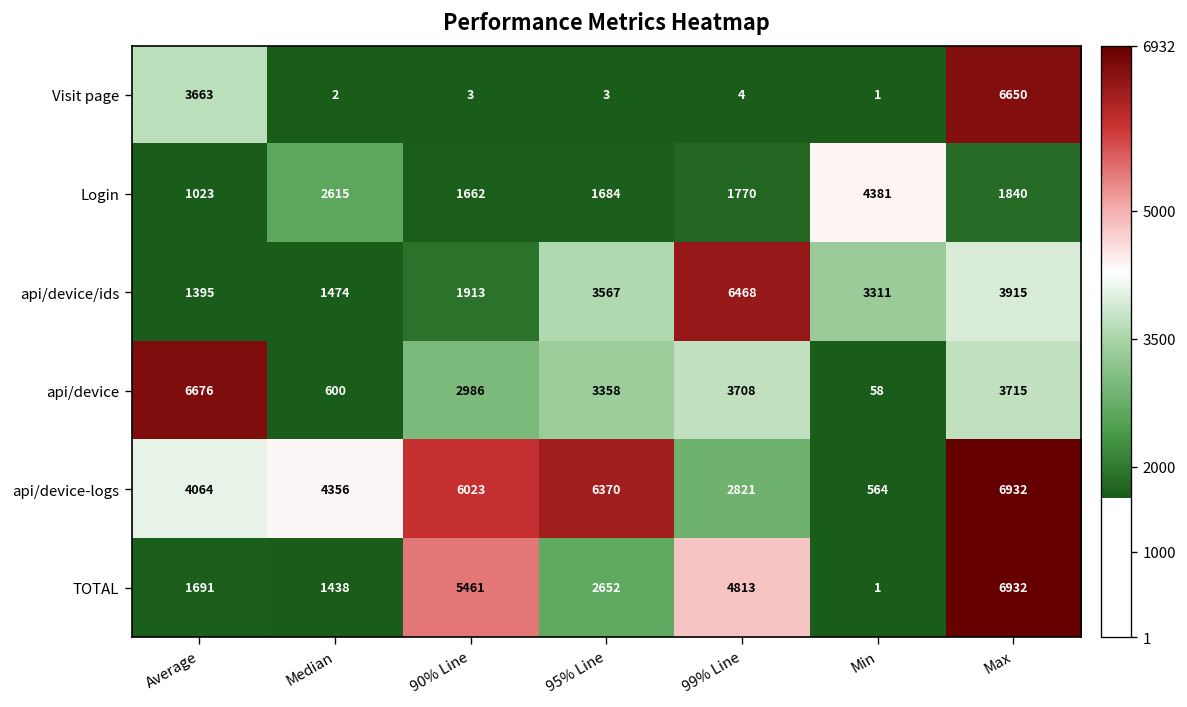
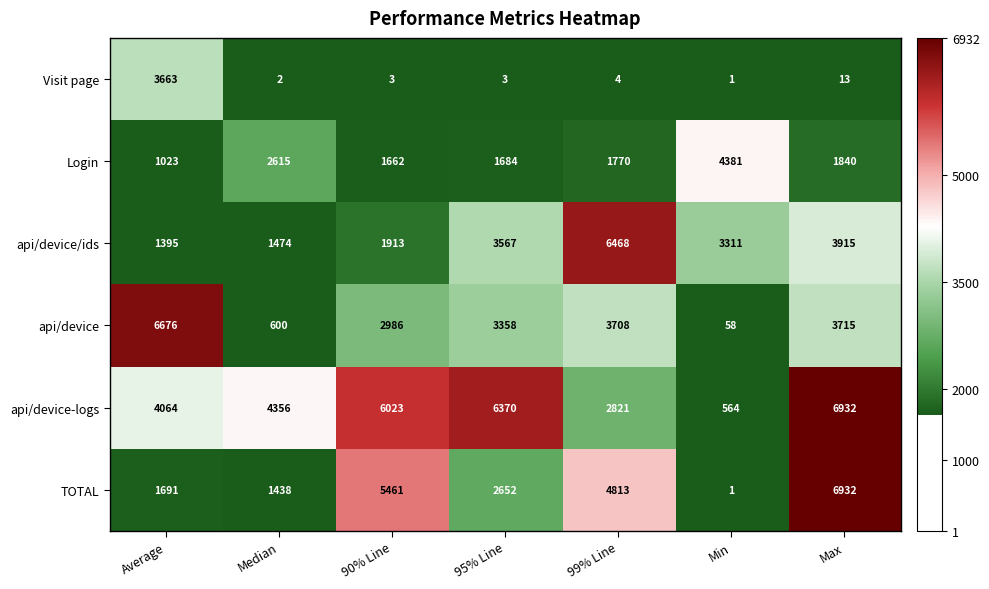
Visit page, Max: 6650 -> 13
